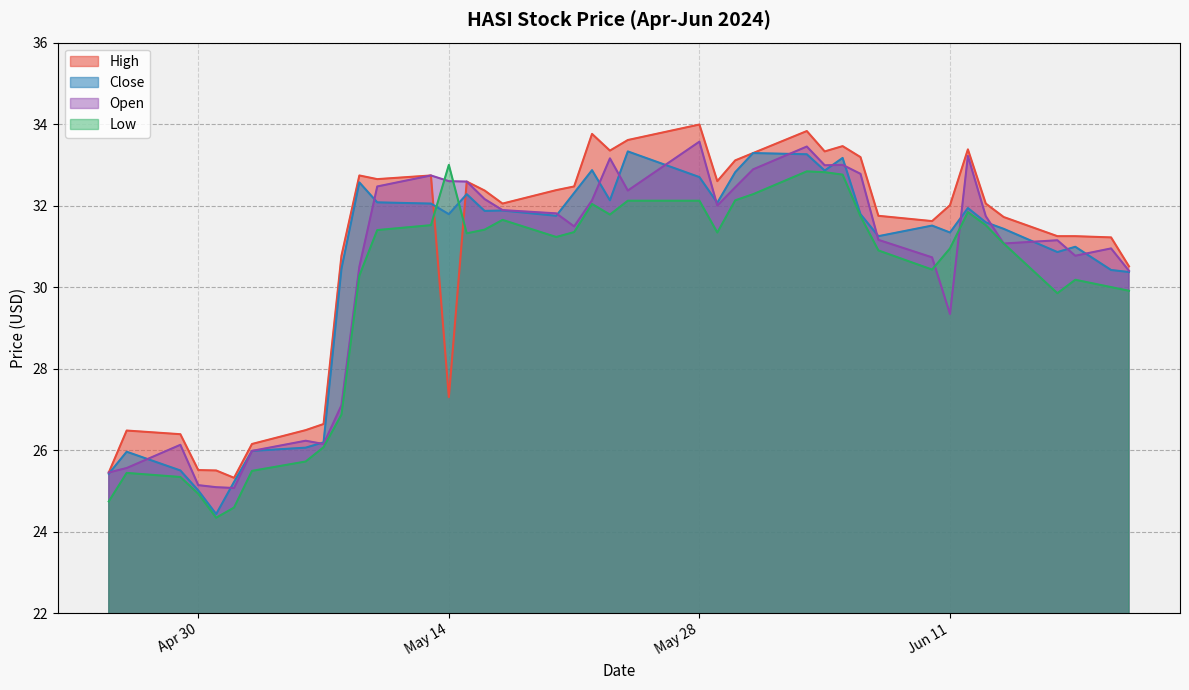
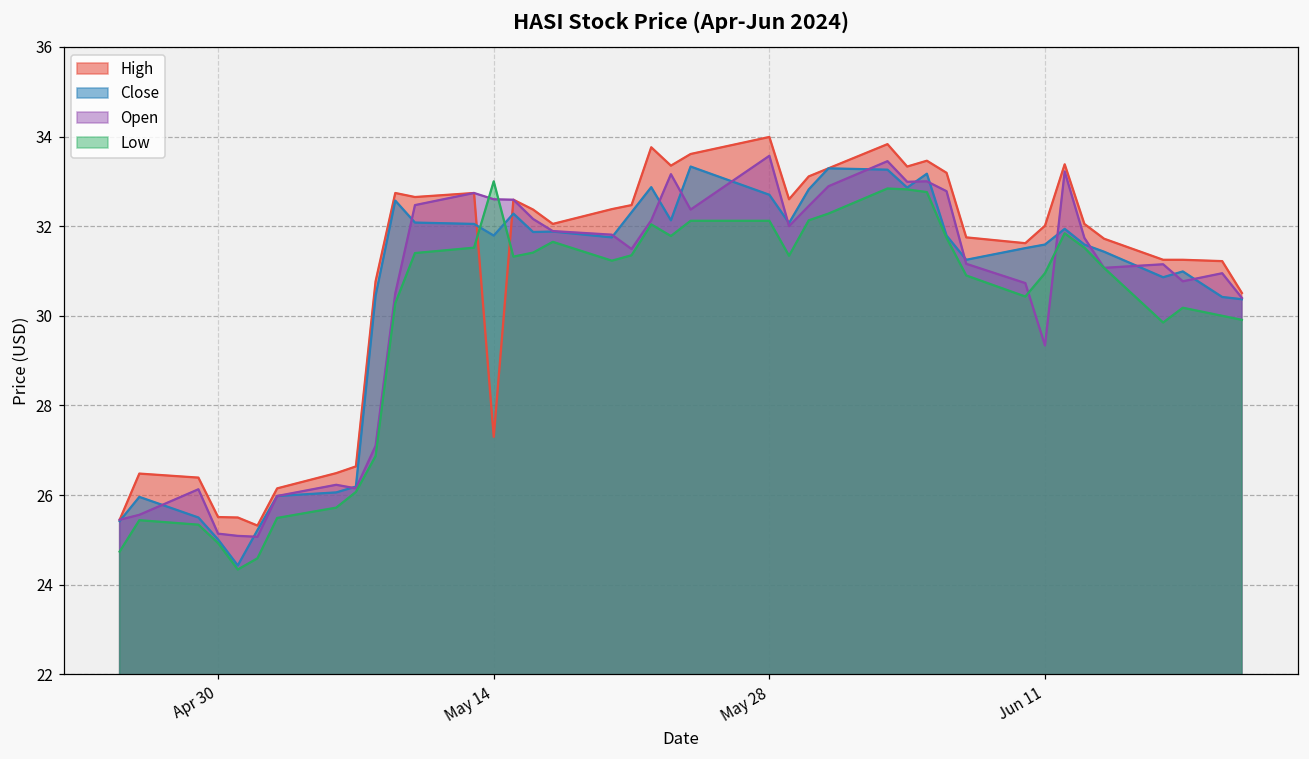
Close, Jun 11: 31.3 -> 31.6
